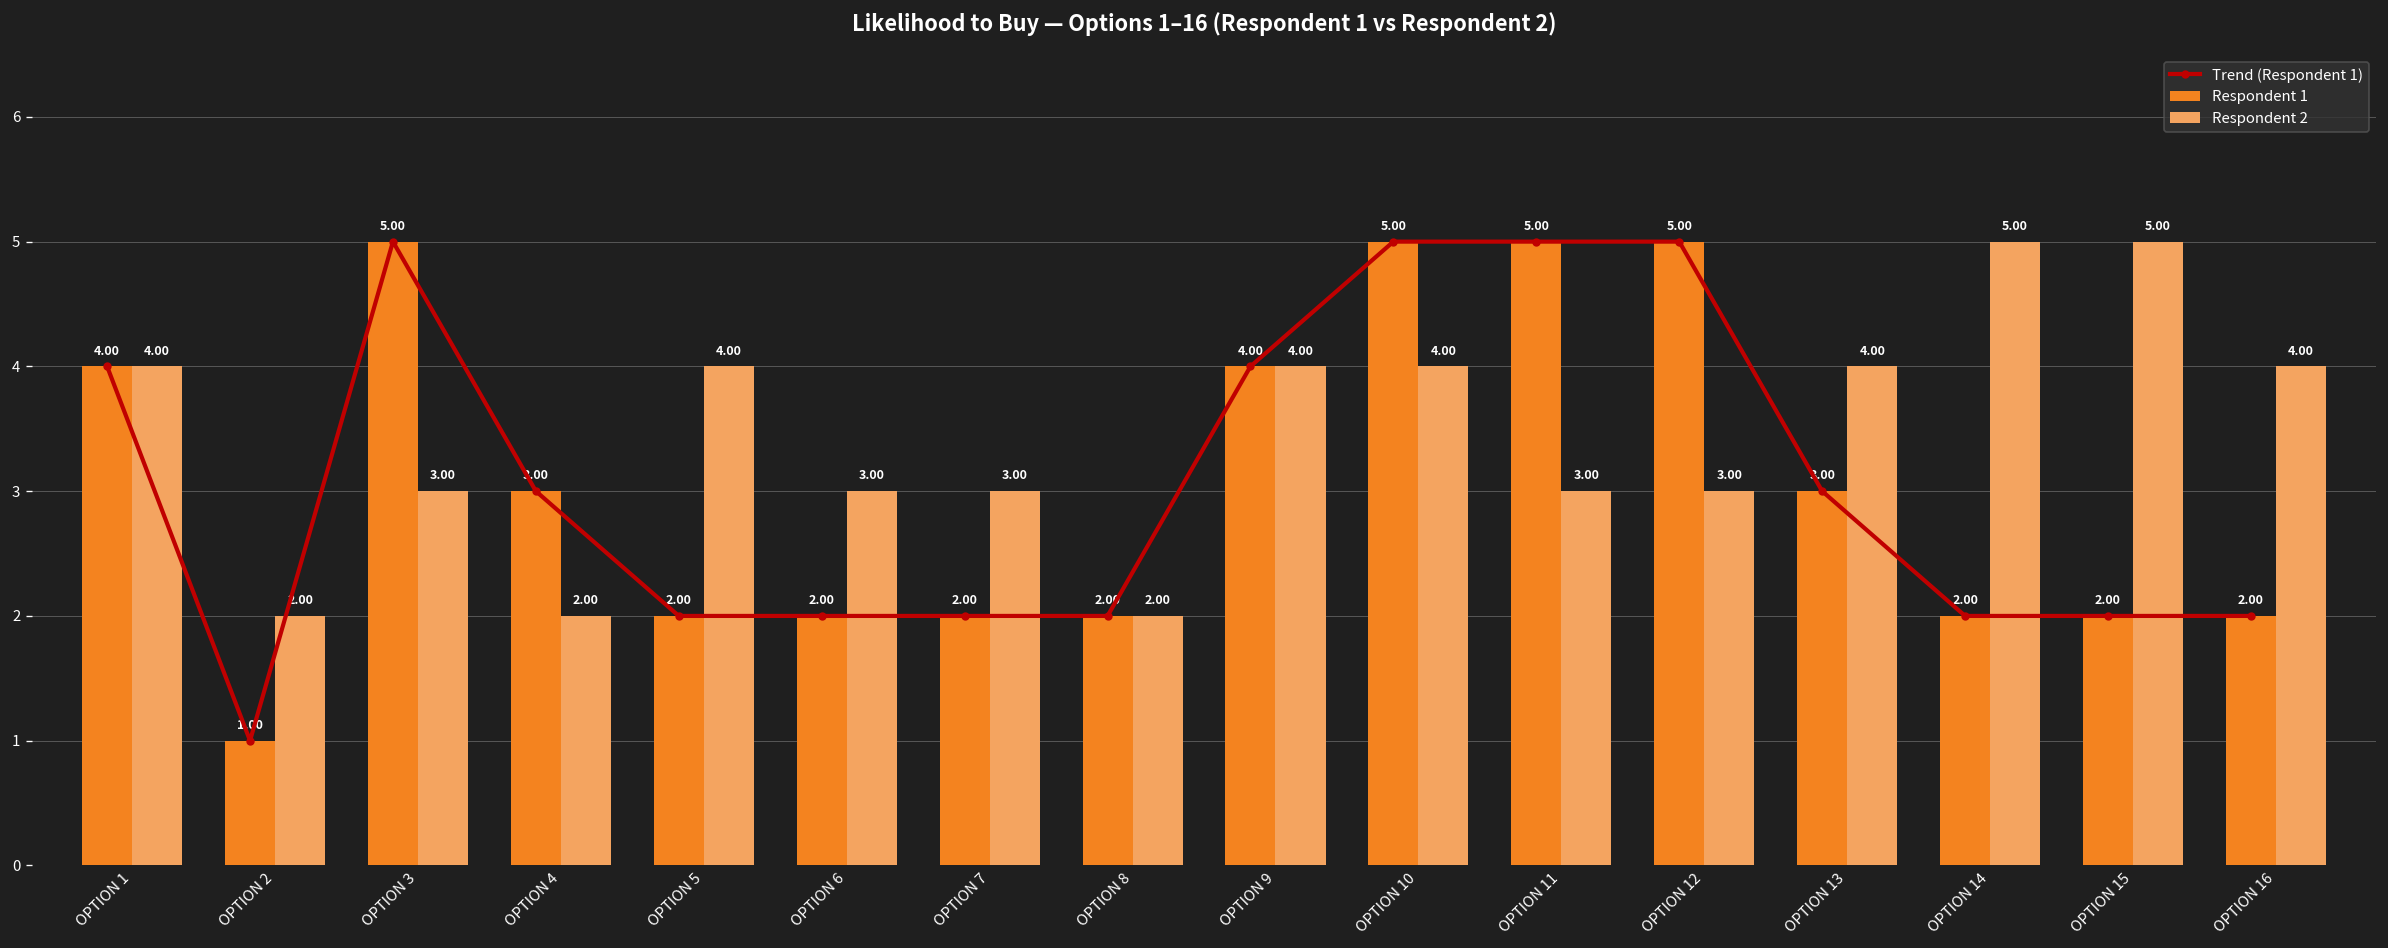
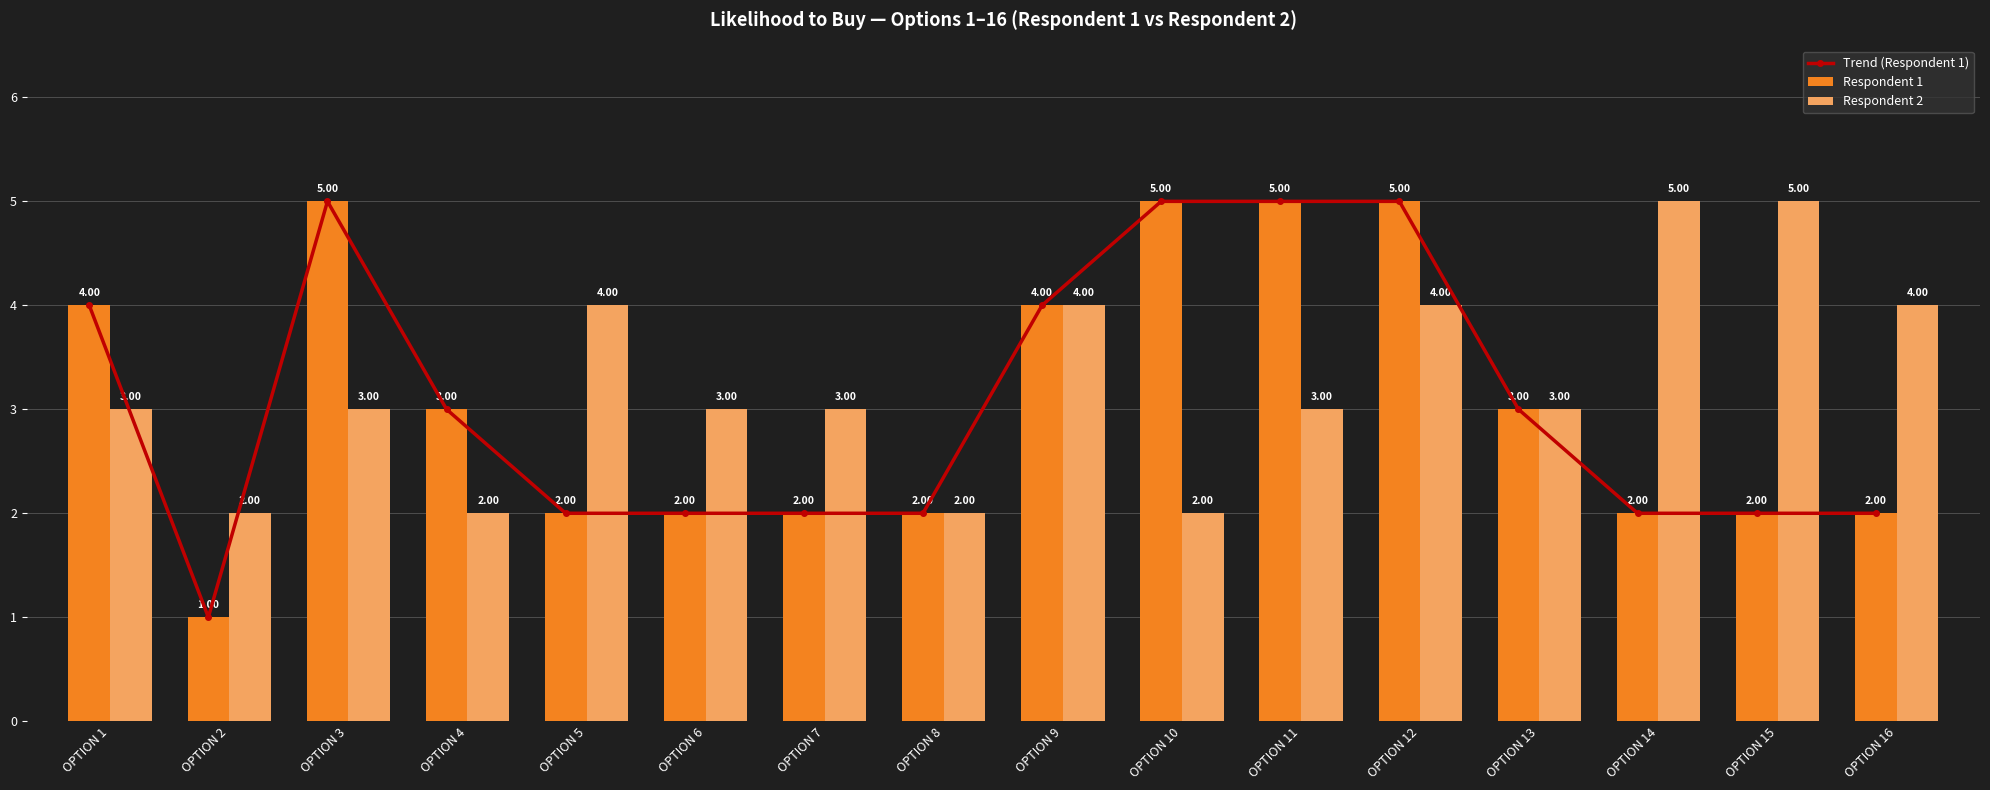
Respondent 2, OPTION 1: 4.00 -> 3.00
Respondent 2, OPTION 10: 4.00 -> 2.00
Respondent 2, OPTION 12: 3.00 -> 4.00
Respondent 2, OPTION 13: 4.00 -> 3.00
